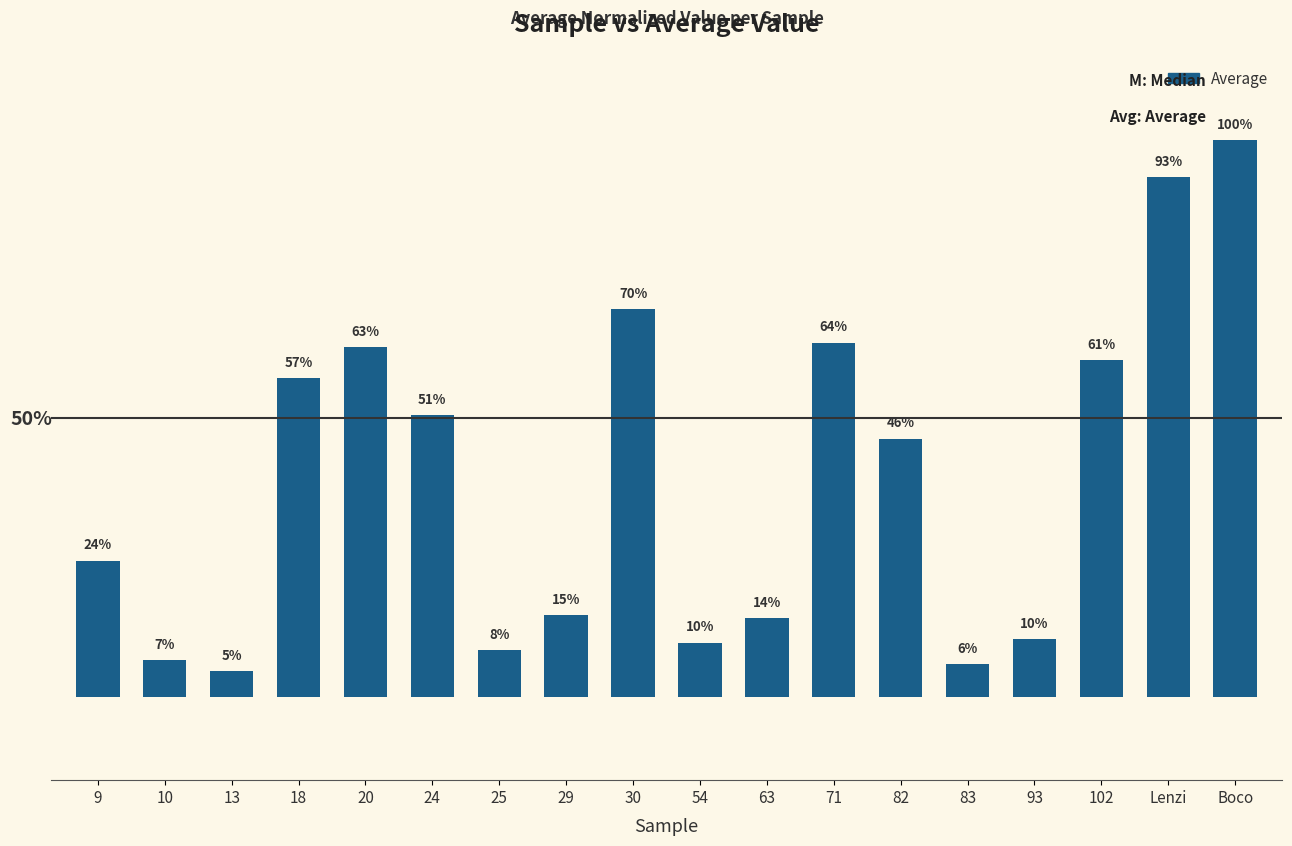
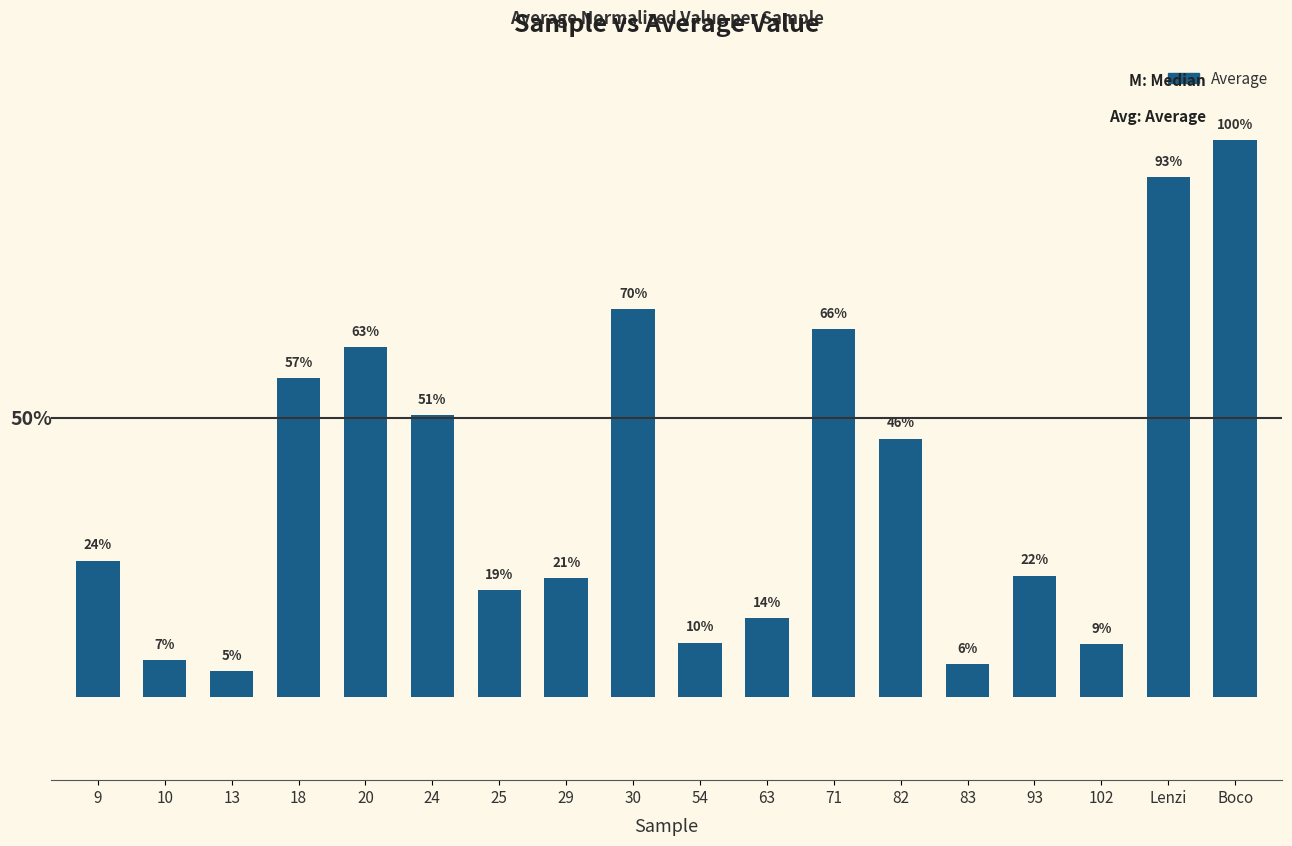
25: 8% -> 19%
29: 15% -> 21%
71: 64% -> 66%
93: 10% -> 22%
102: 61% -> 9%
